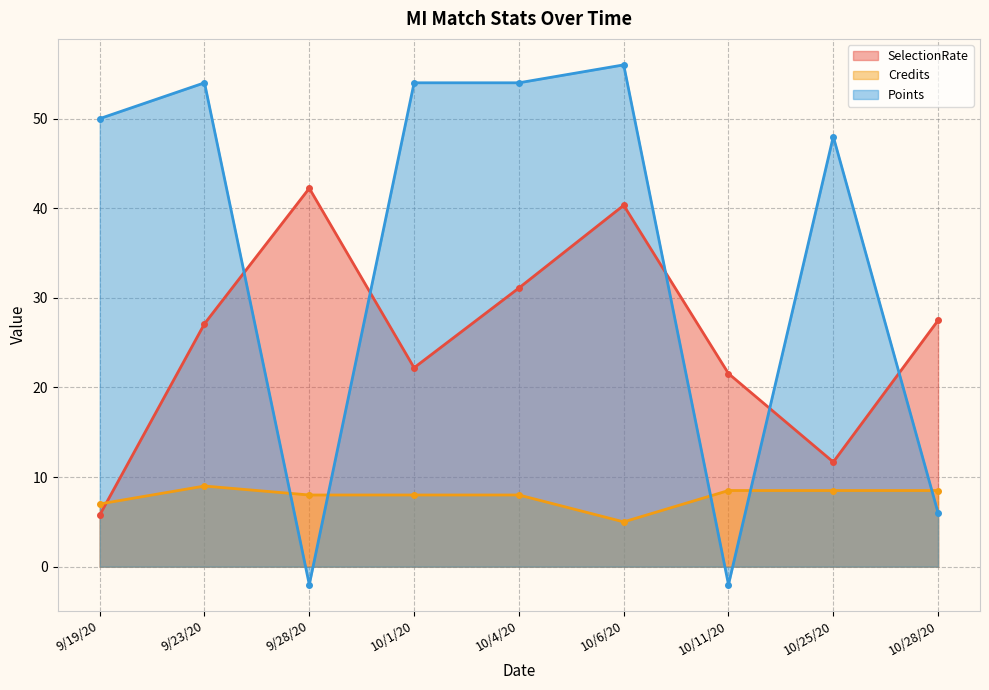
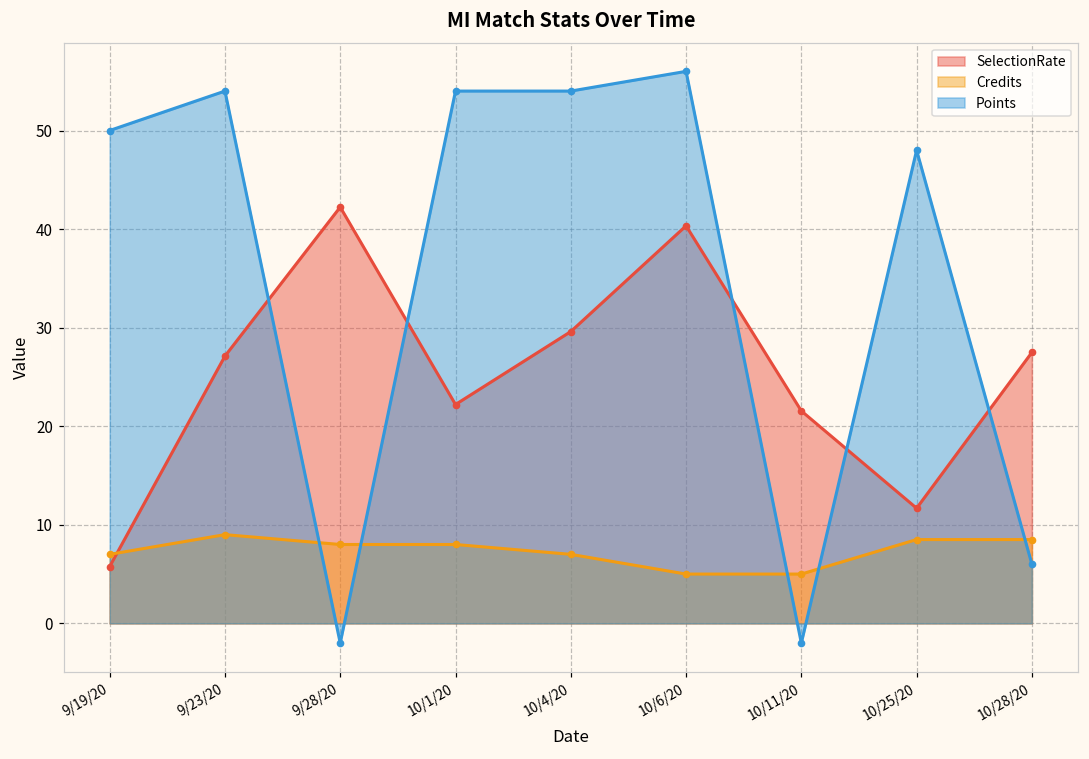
SelectionRate, 10/4/20: 31 -> 30
Credits, 10/4/20: 8 -> 7
Credits, 10/11/20: 9 -> 5
